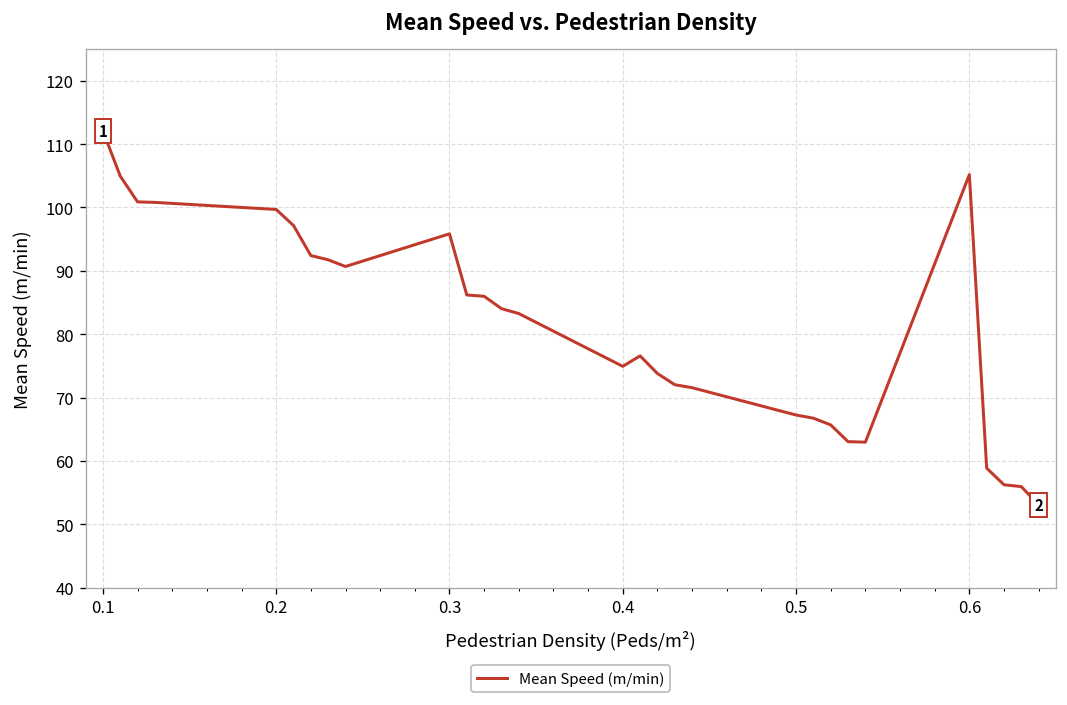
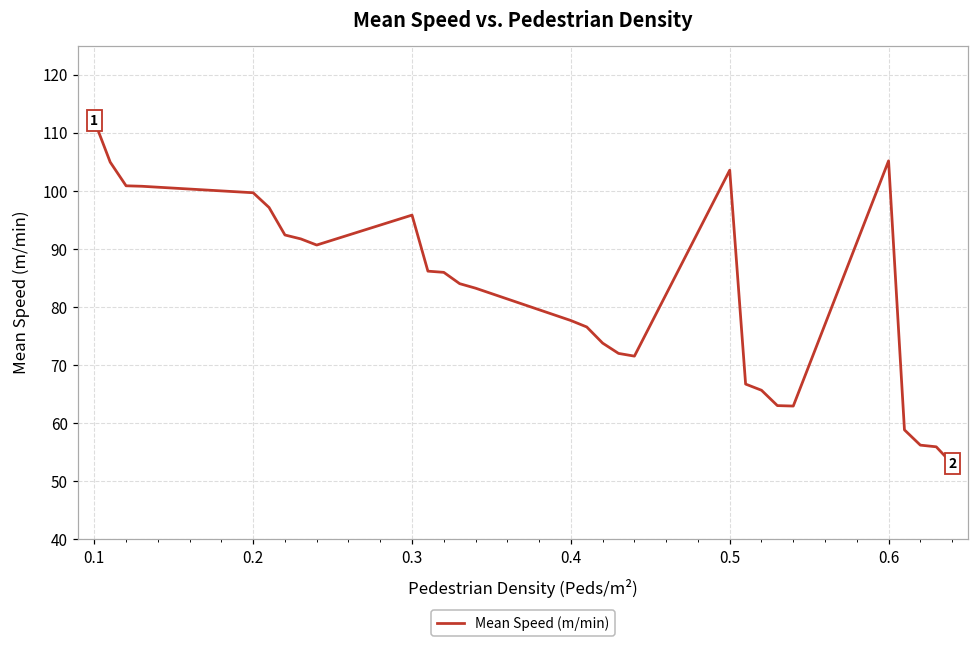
0.4: 75 -> 78
0.5: 67 -> 104
